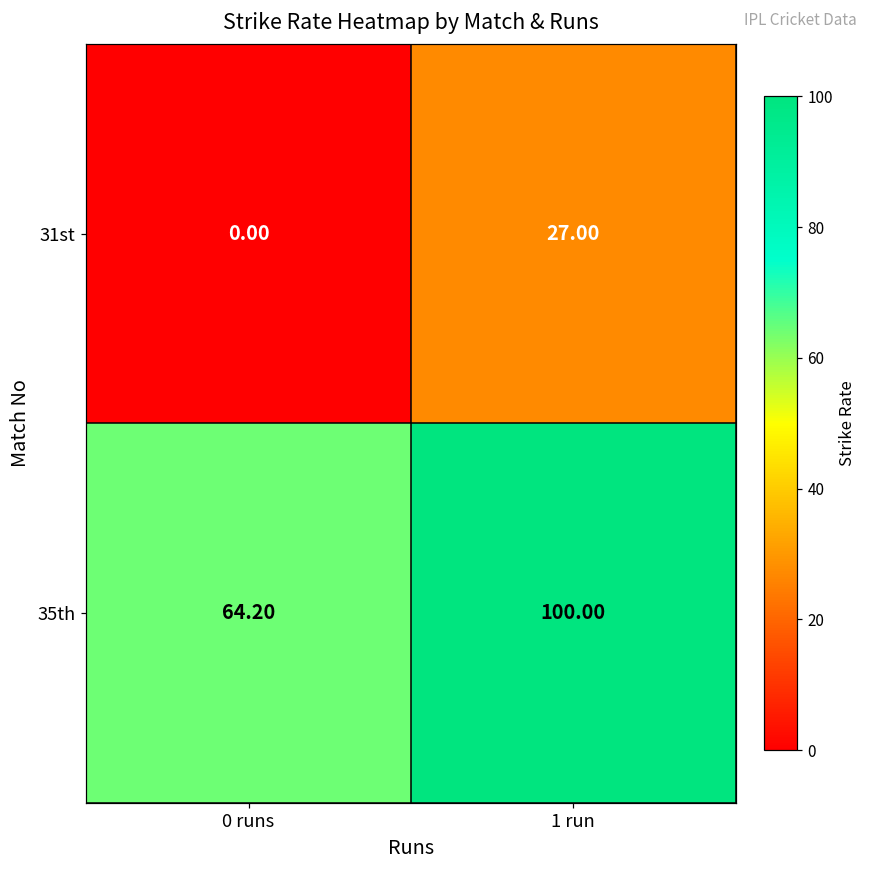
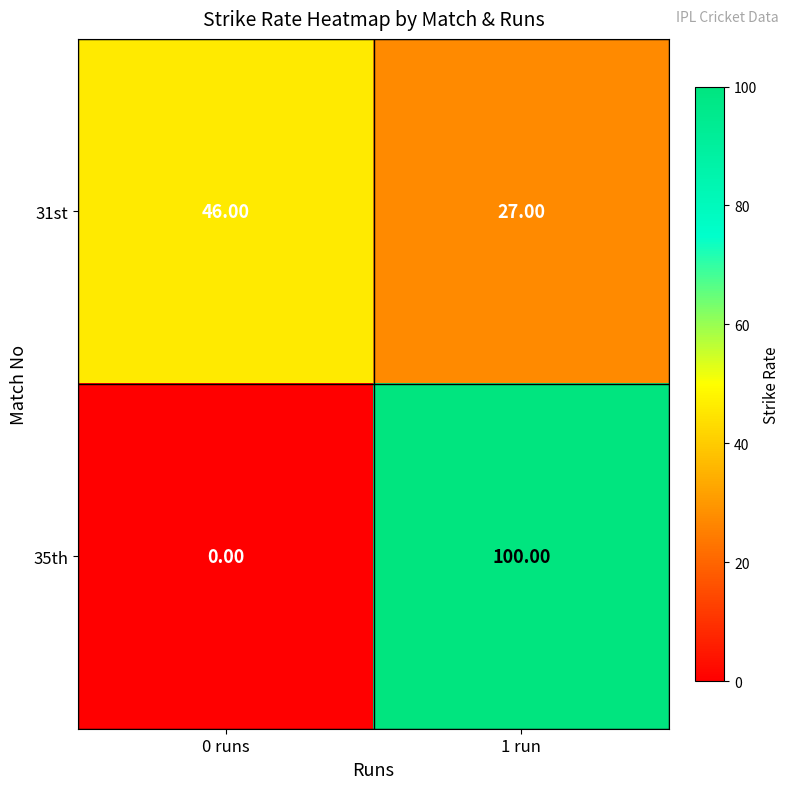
31st, 0 runs: 0.00 -> 46.00
35th, 0 runs: 64.20 -> 0.00
